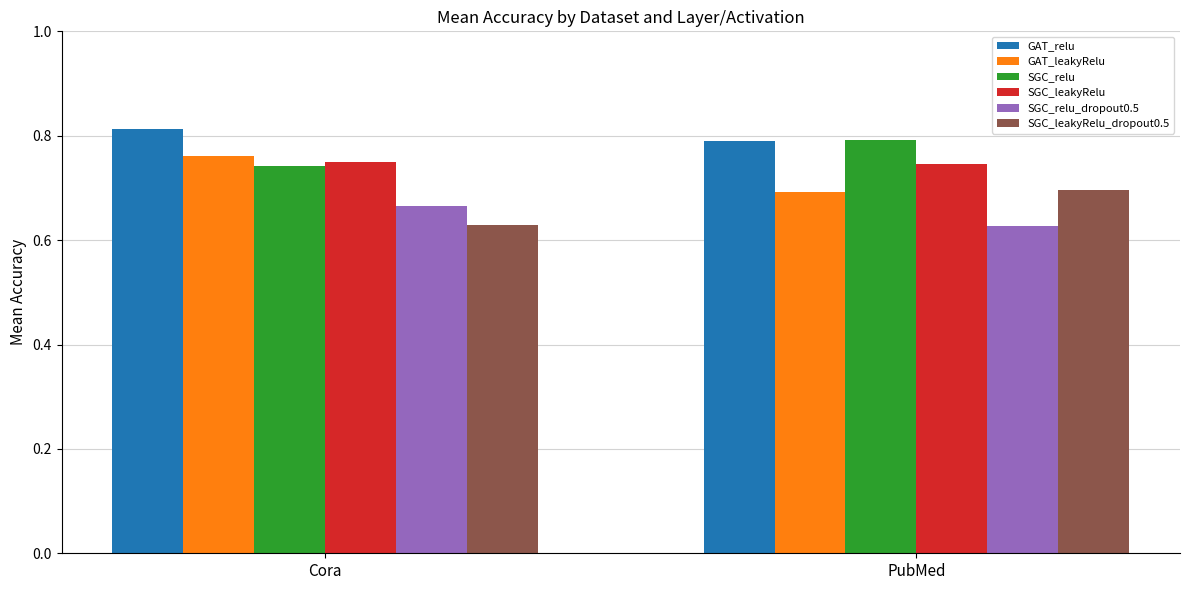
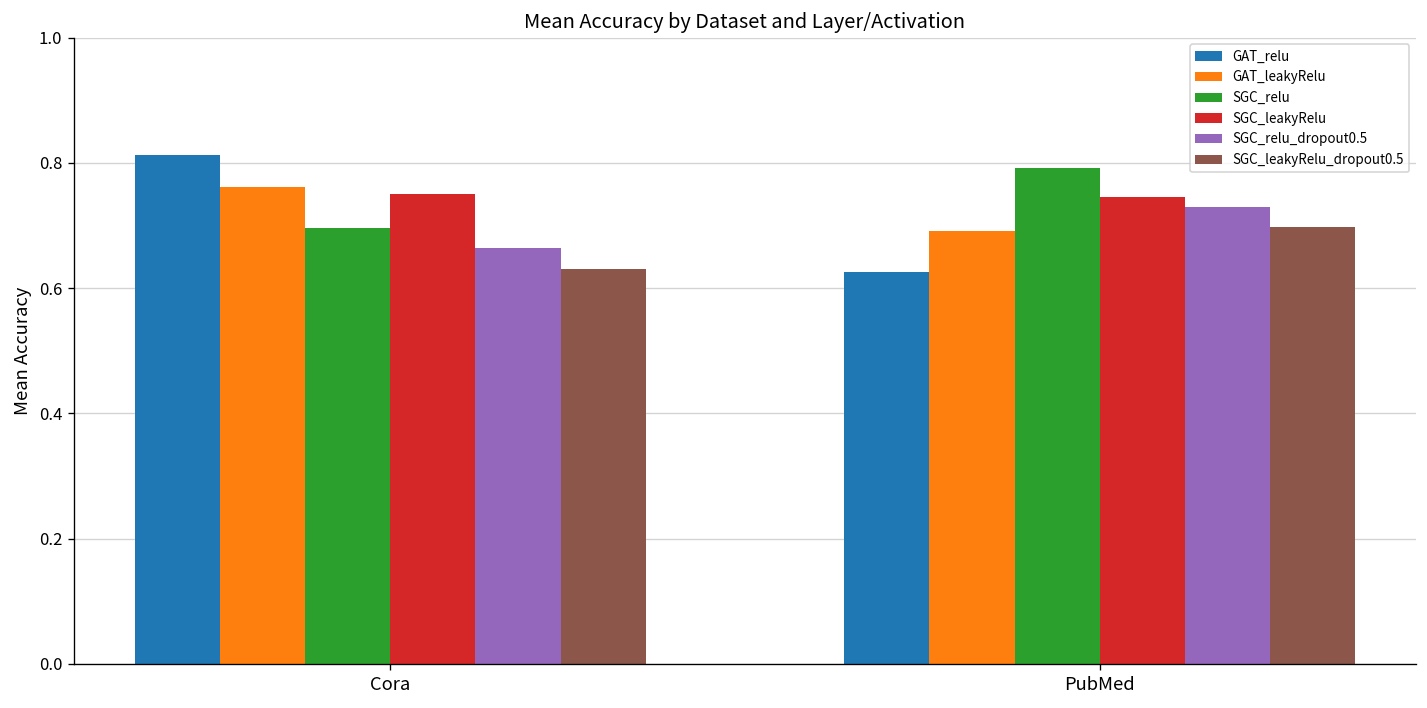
SGC_relu, Cora: 0.74 -> 0.70
GAT_relu, PubMed: 0.79 -> 0.63
SGC_relu_dropout0.5, PubMed: 0.63 -> 0.73
